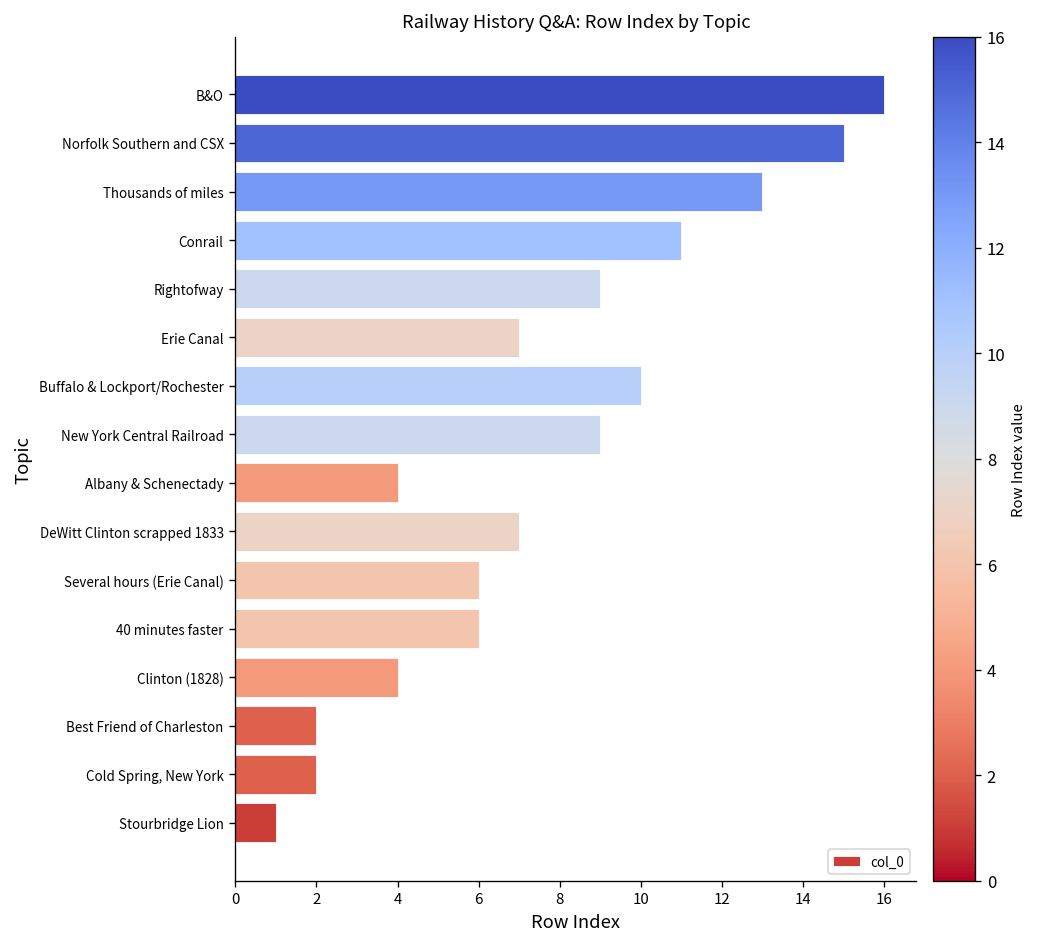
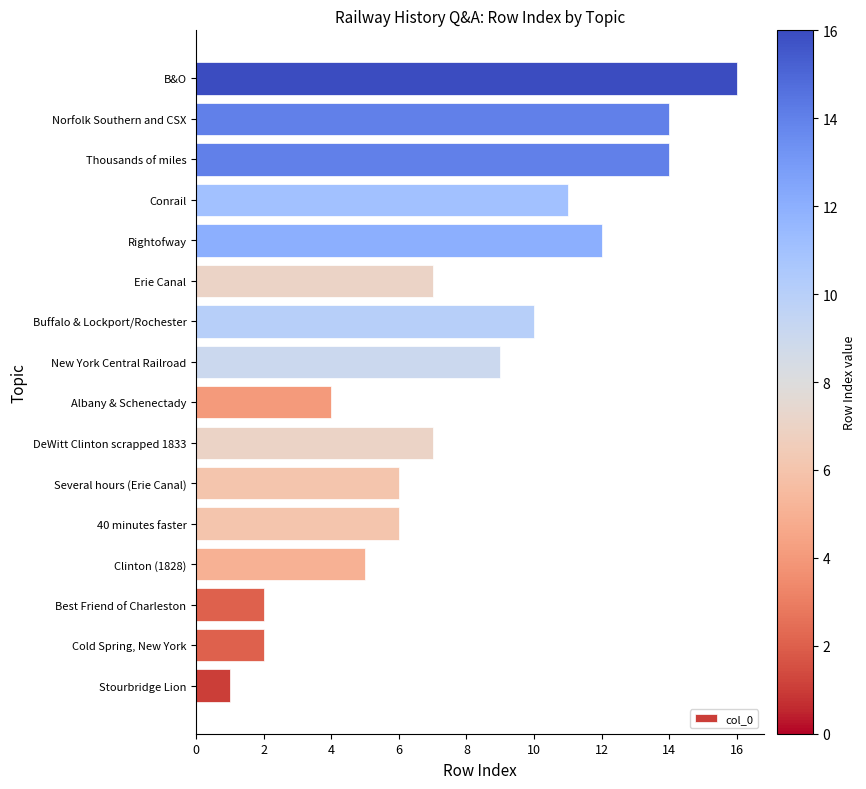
Norfolk Southern and CSX: 15 -> 14
Thousands of miles: 13 -> 14
Rightofway: 9 -> 12
Clinton (1828): 4 -> 5
